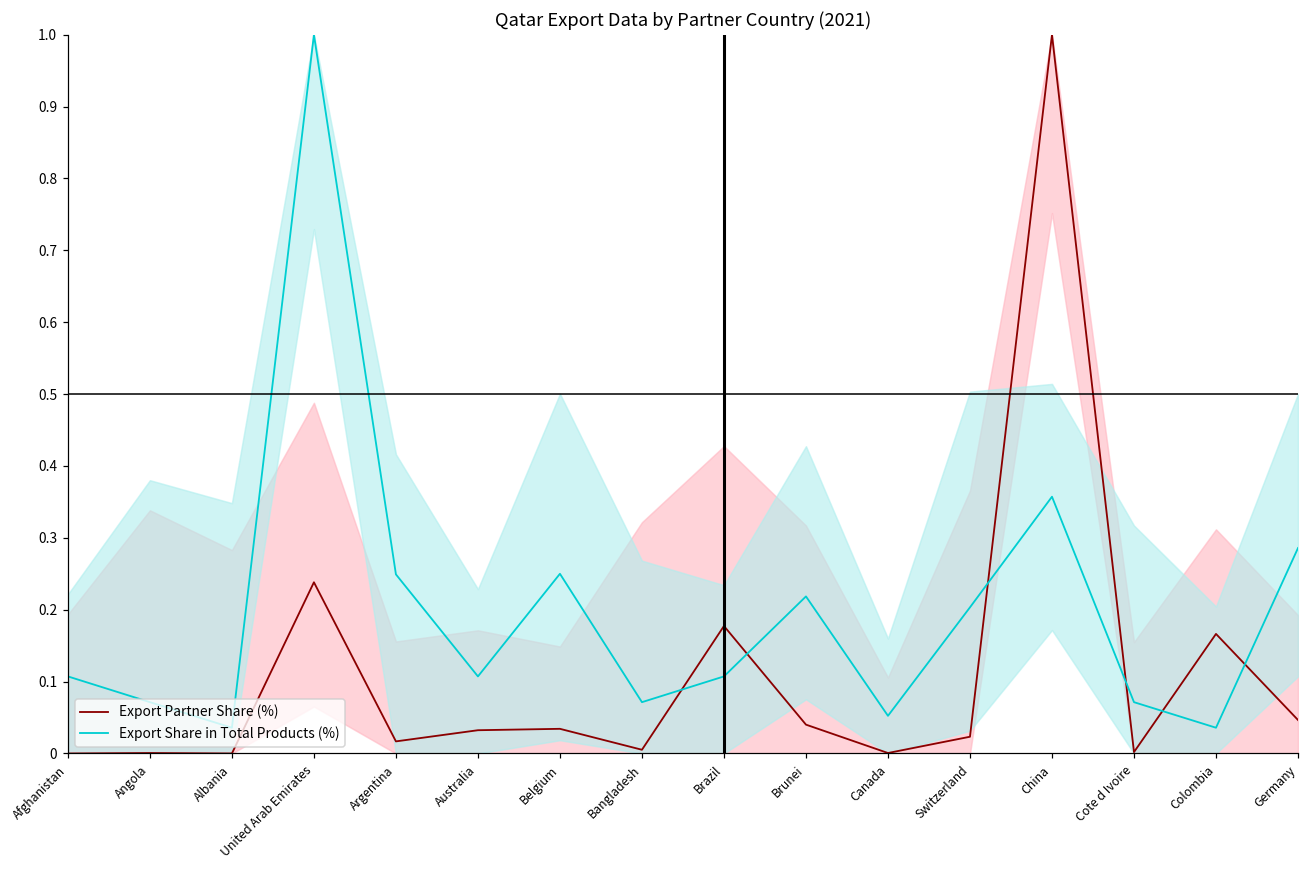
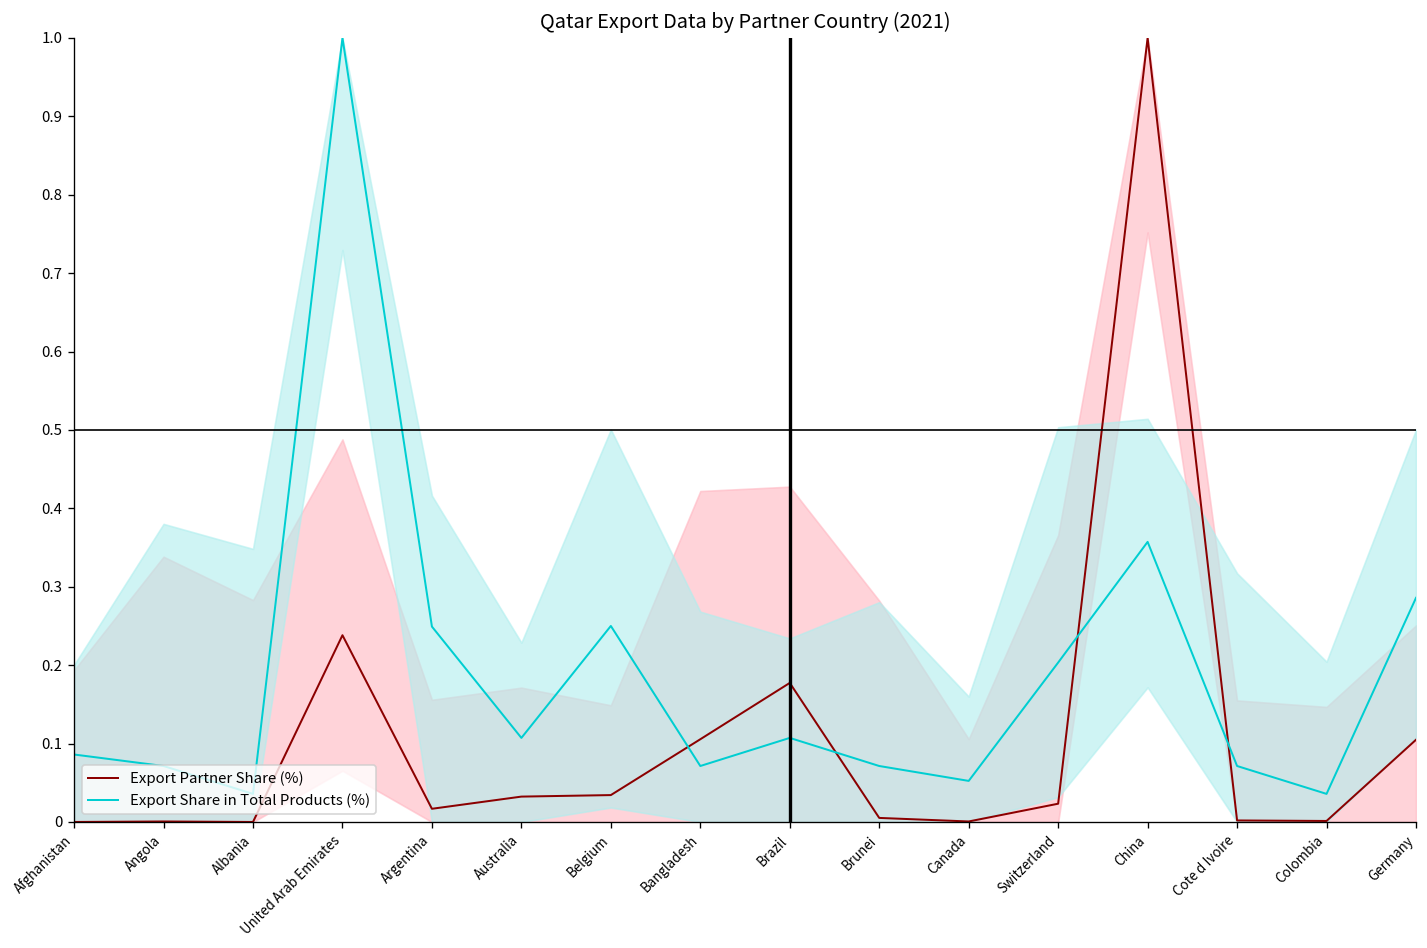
Export Share in Total Products (%), Afghanistan: 0.11 -> 0.09
Export Partner Share (%), Bangladesh: 0.01 -> 0.11
Export Partner Share (%), Brunei: 0.04 -> 0.01
Export Share in Total Products (%), Brunei: 0.22 -> 0.07
Export Partner Share (%), Colombia: 0.17 -> 0.00
Export Partner Share (%), Germany: 0.05 -> 0.10
